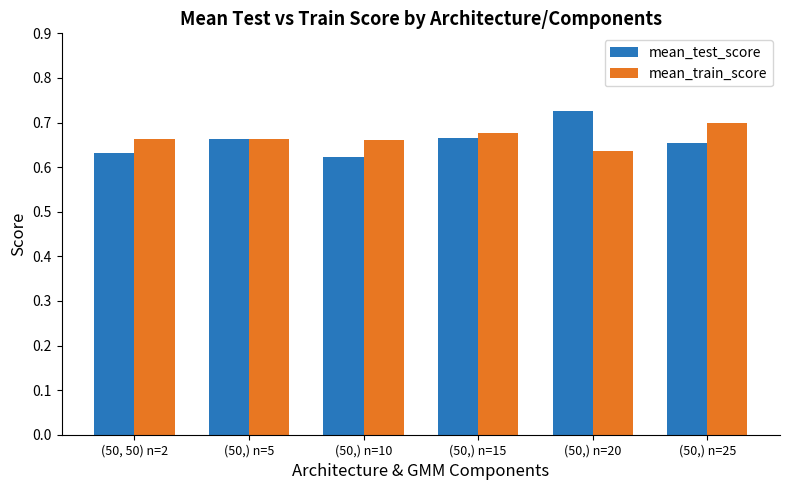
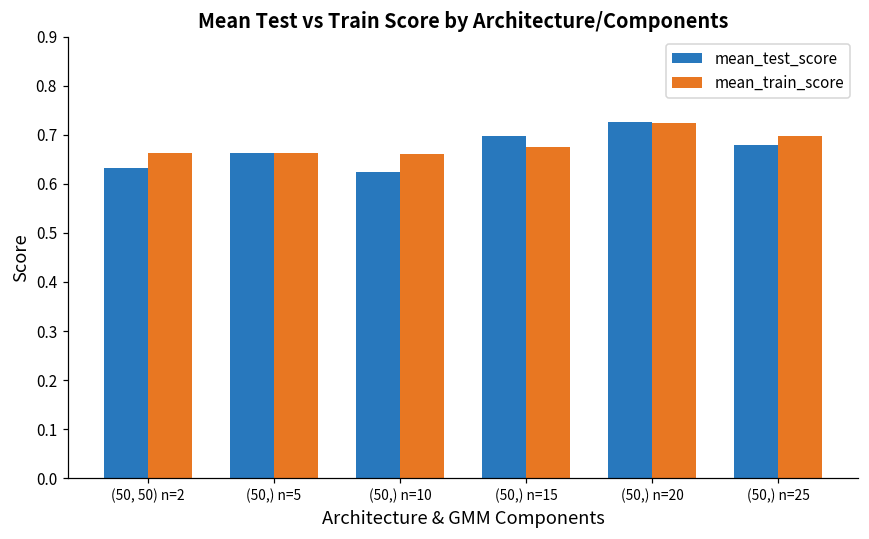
mean_test_score, (50,) n=15: 0.67 -> 0.70
mean_train_score, (50,) n=20: 0.64 -> 0.72
mean_test_score, (50,) n=25: 0.65 -> 0.68
